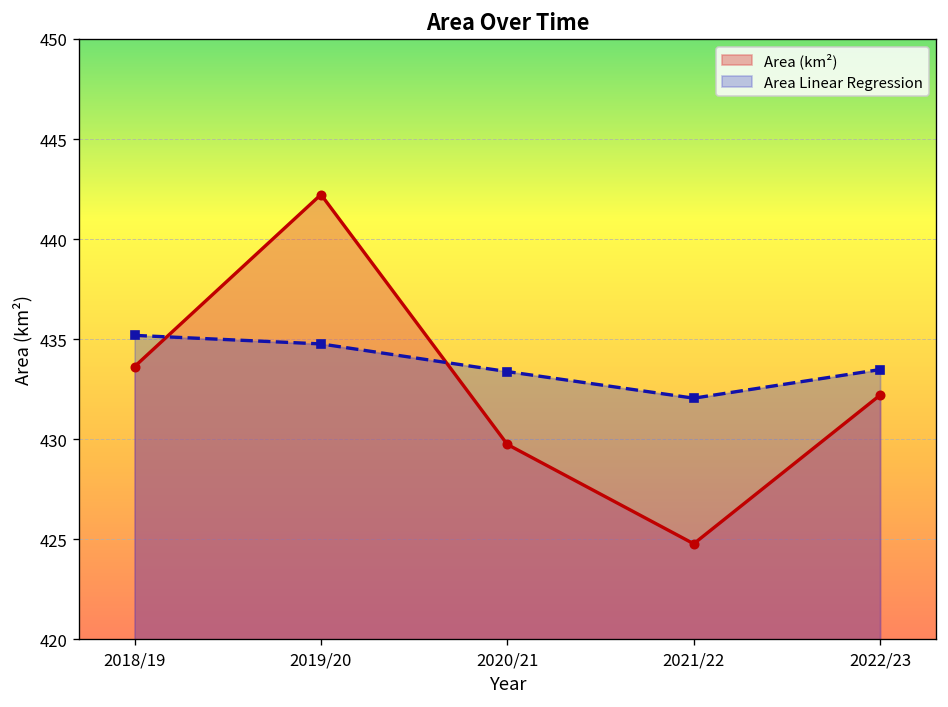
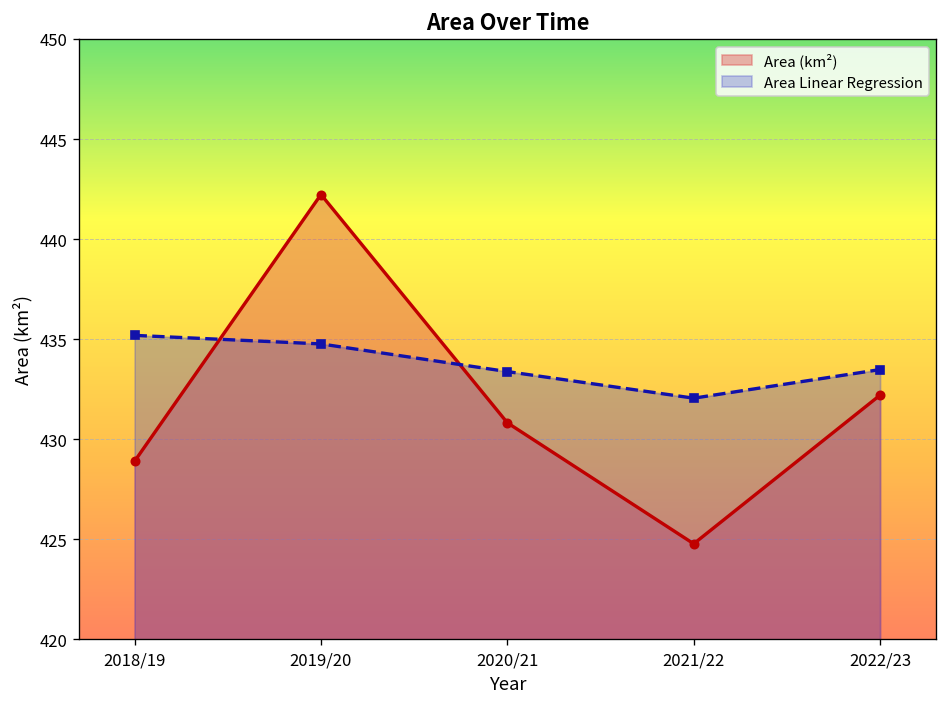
Area (km²), 2018/19: 433.6 -> 428.9
Area (km²), 2020/21: 429.7 -> 430.8
